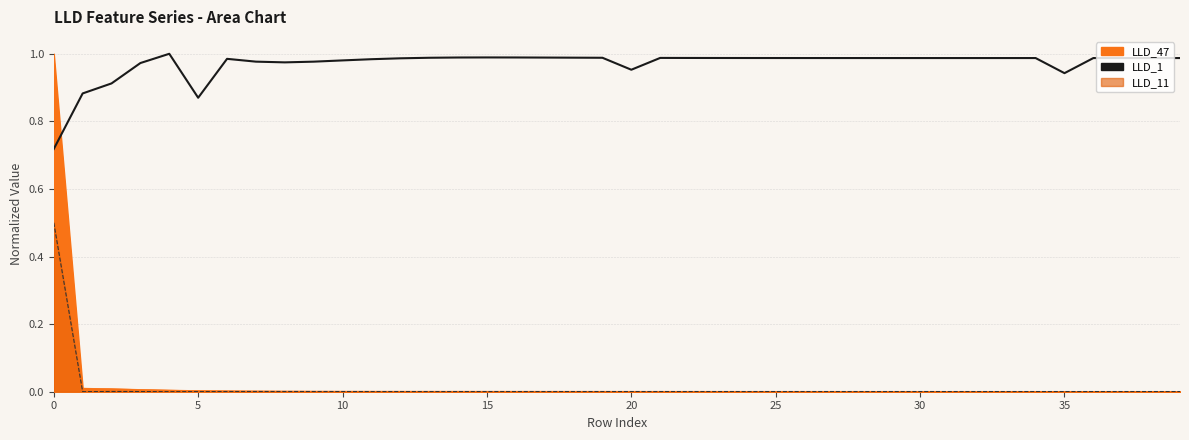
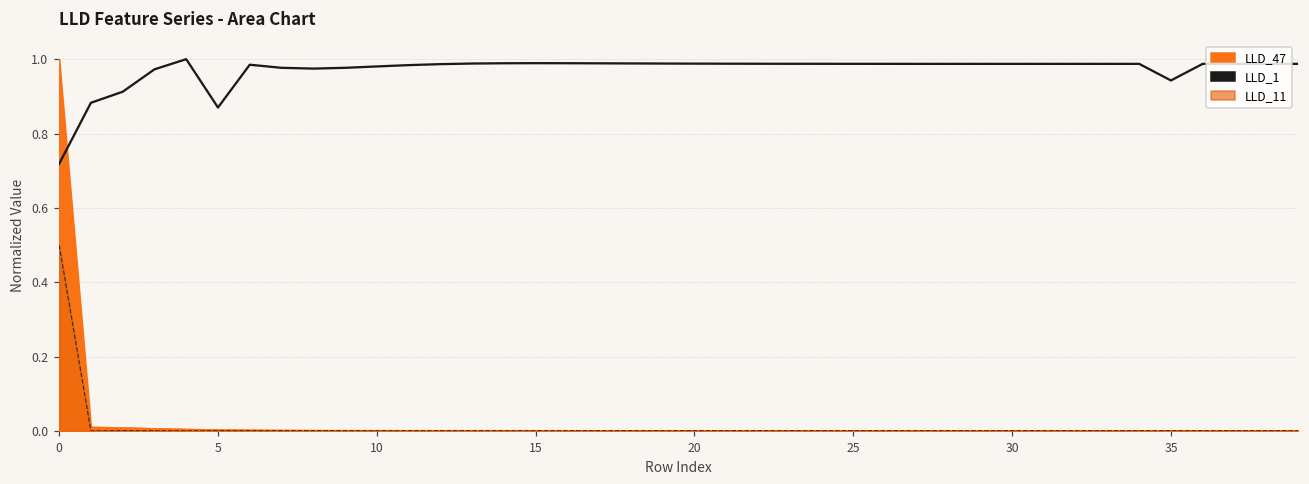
LLD_1, 20: 0.95 -> 0.99
